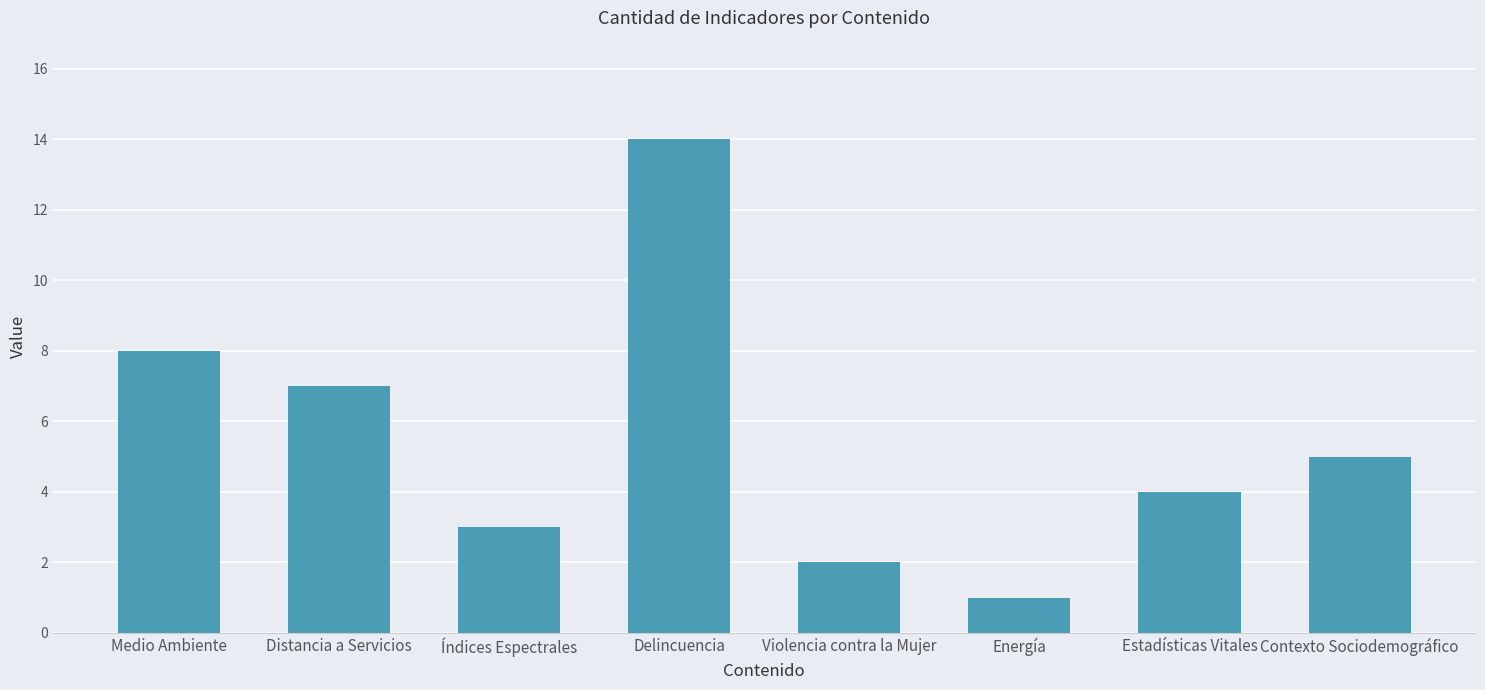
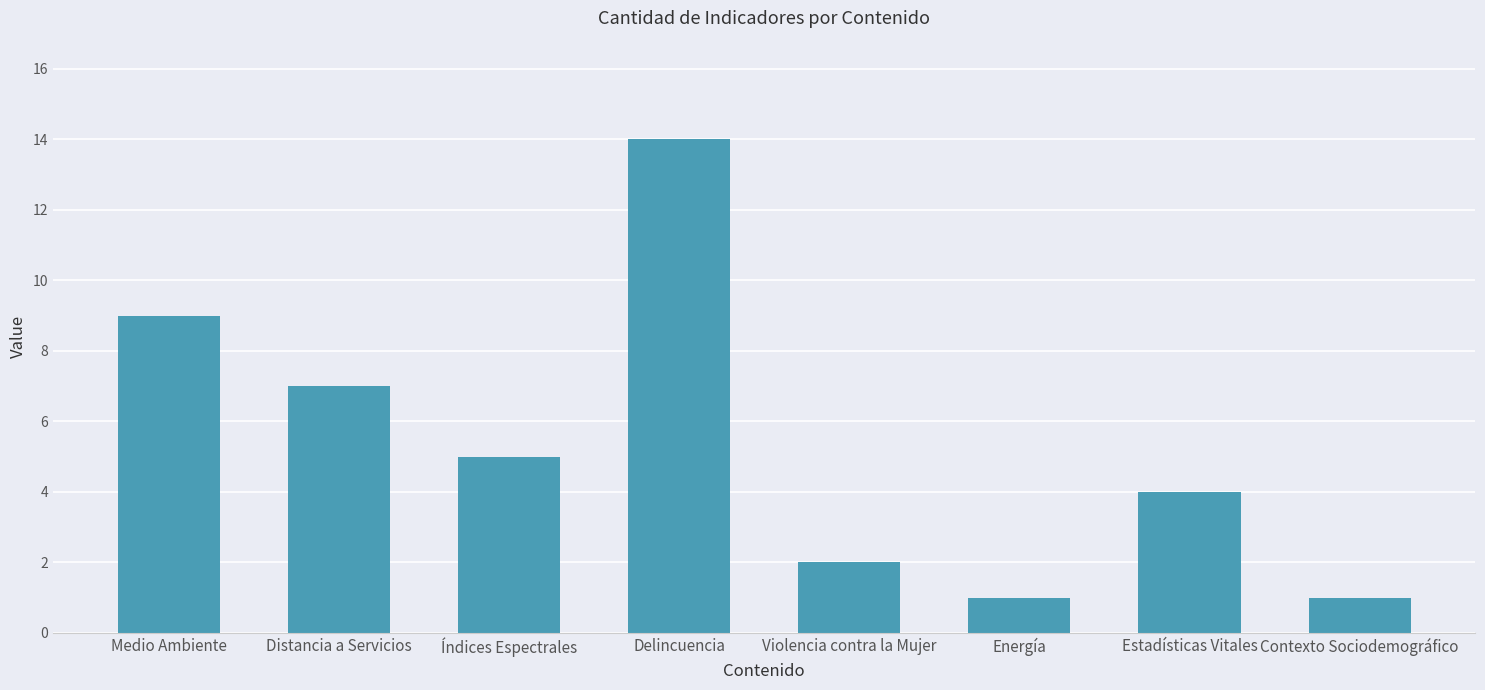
Medio Ambiente: 8 -> 9
Índices Espectrales: 3 -> 5
Contexto Sociodemográfico: 5 -> 1
